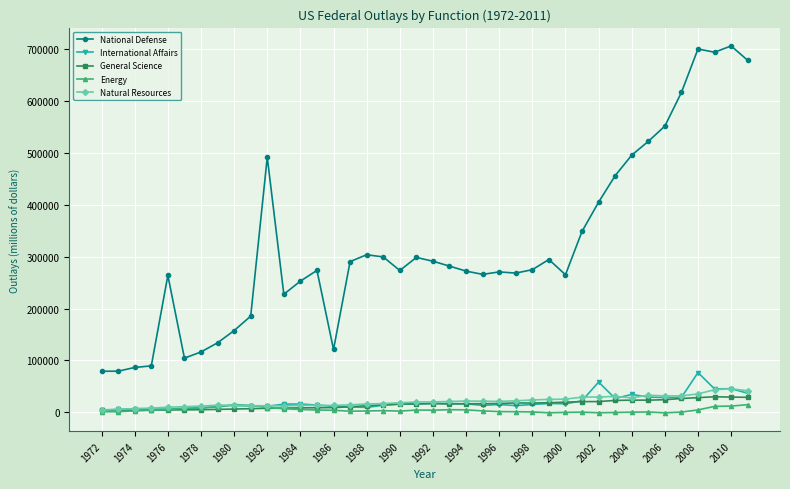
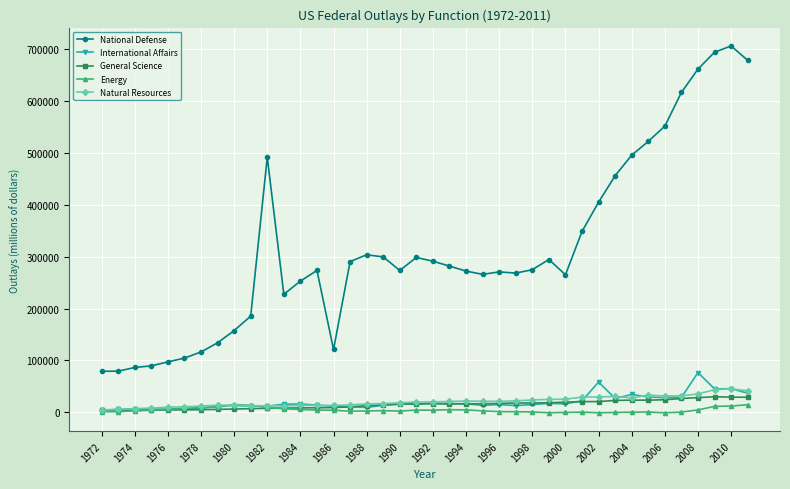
National Defense, 1976: 260000 -> 100000
National Defense, 2008: 700000 -> 660000
